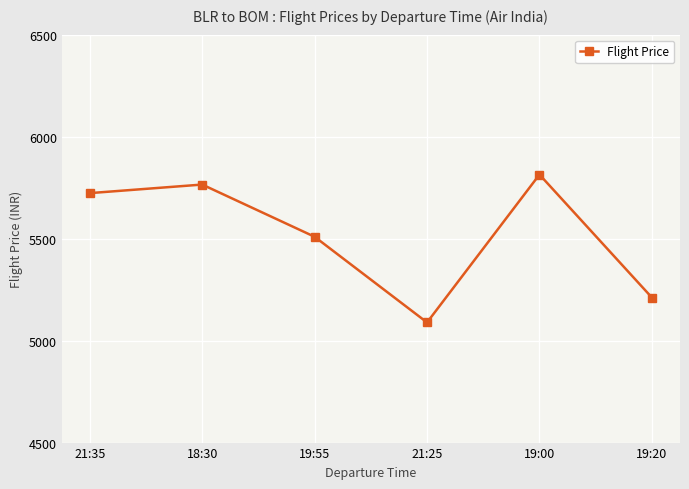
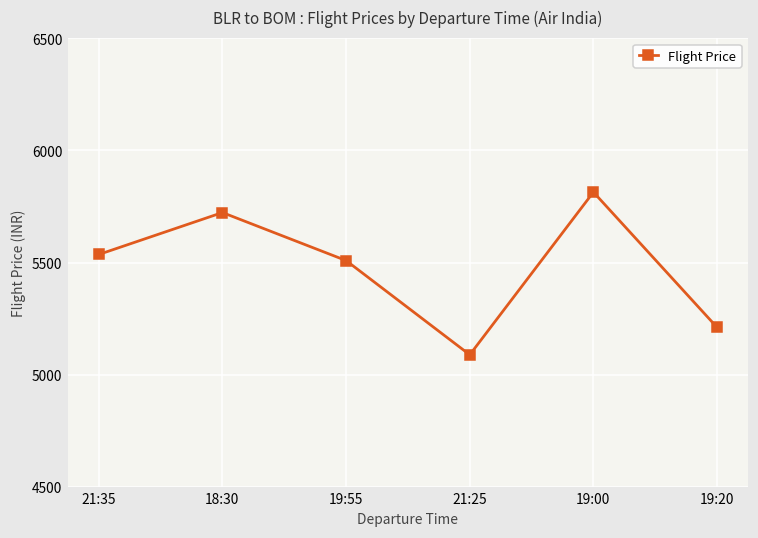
21:35: 5720 -> 5540
18:30: 5770 -> 5720
